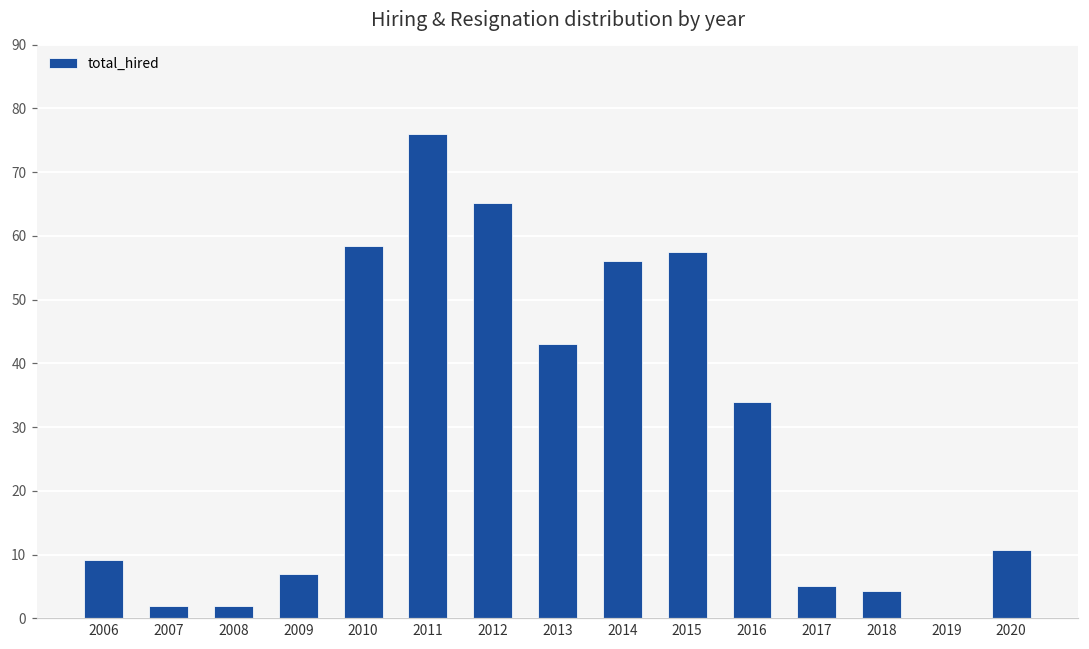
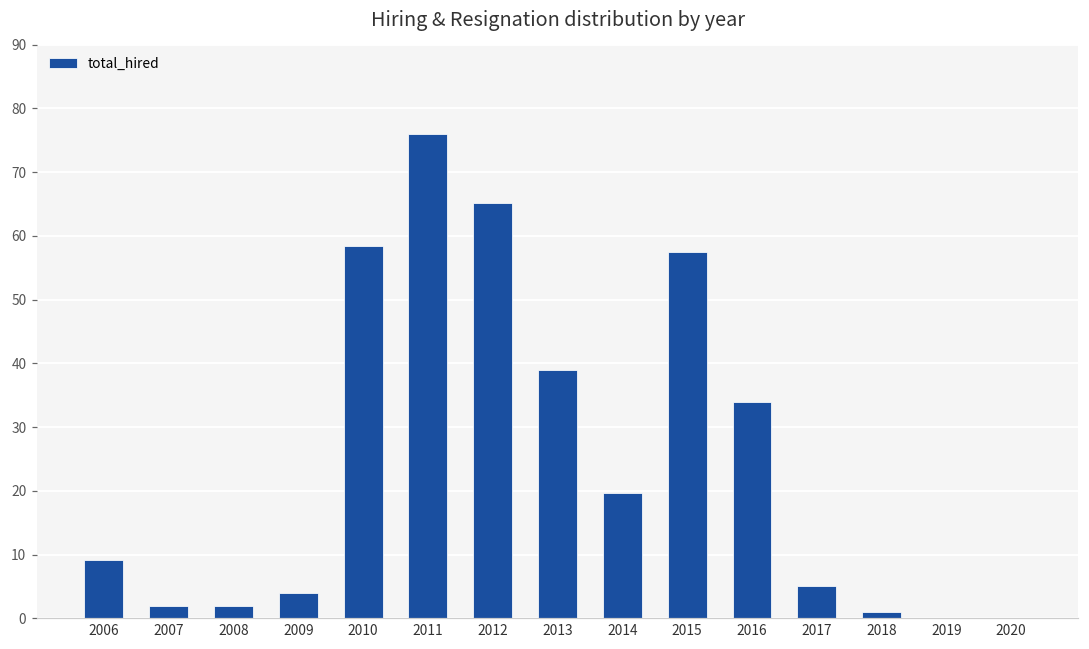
2009: 7 -> 4
2013: 43 -> 39
2014: 56 -> 20
2018: 4 -> 1
2020: 11 -> 0
